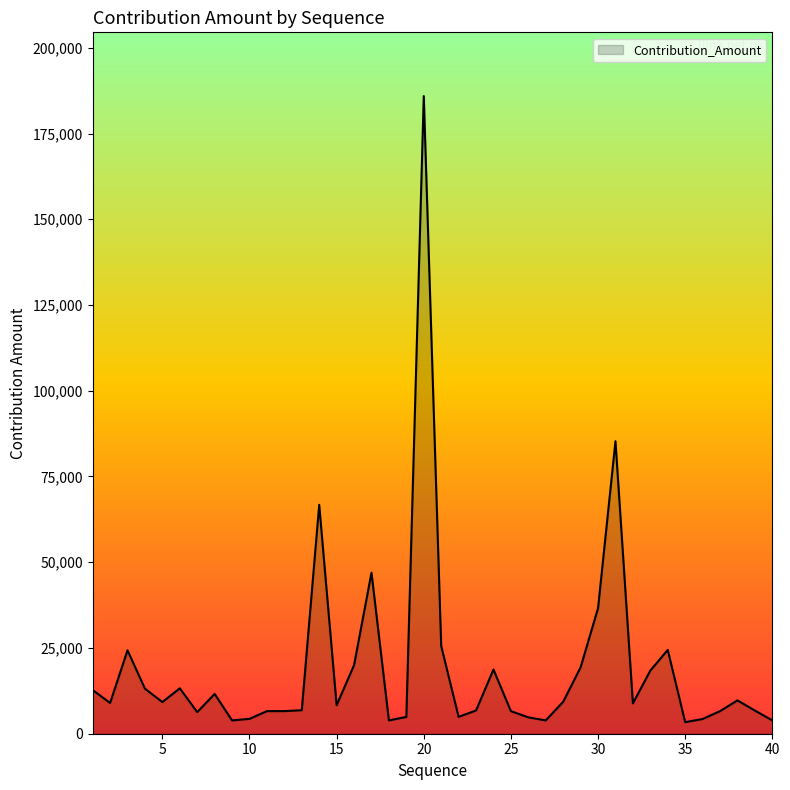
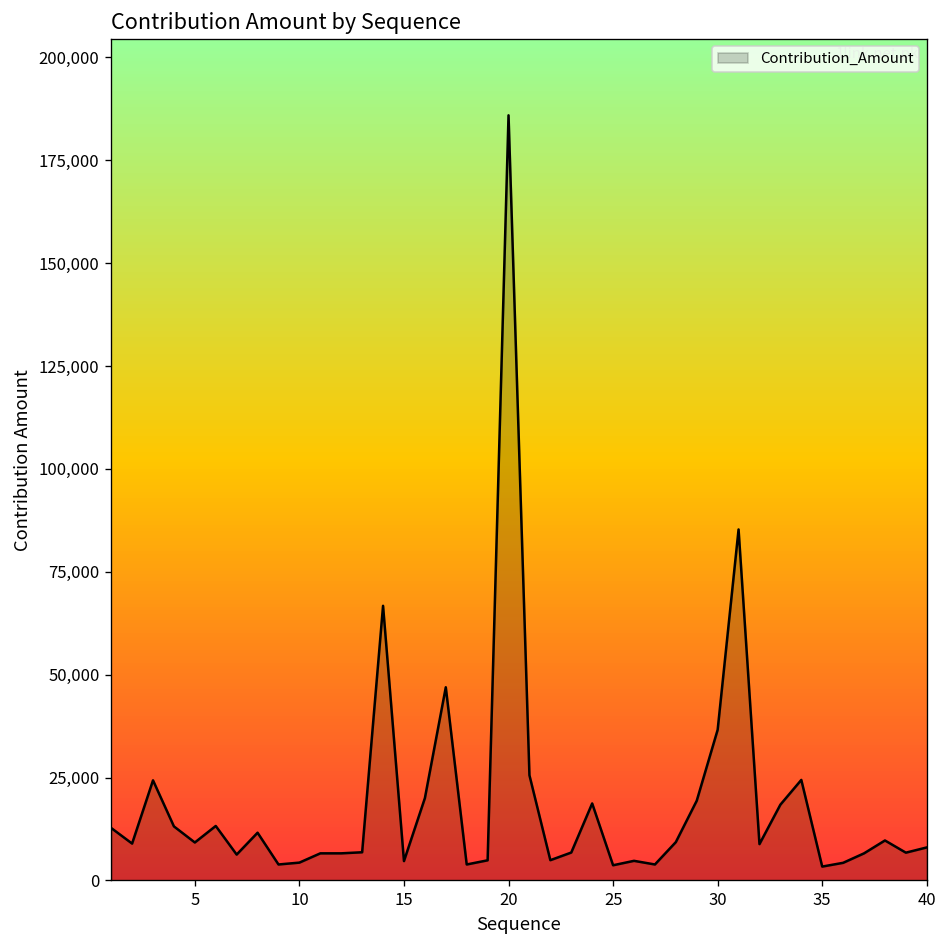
15: 8,000 -> 5,000
25: 7,000 -> 4,000
40: 4,000 -> 8,000
